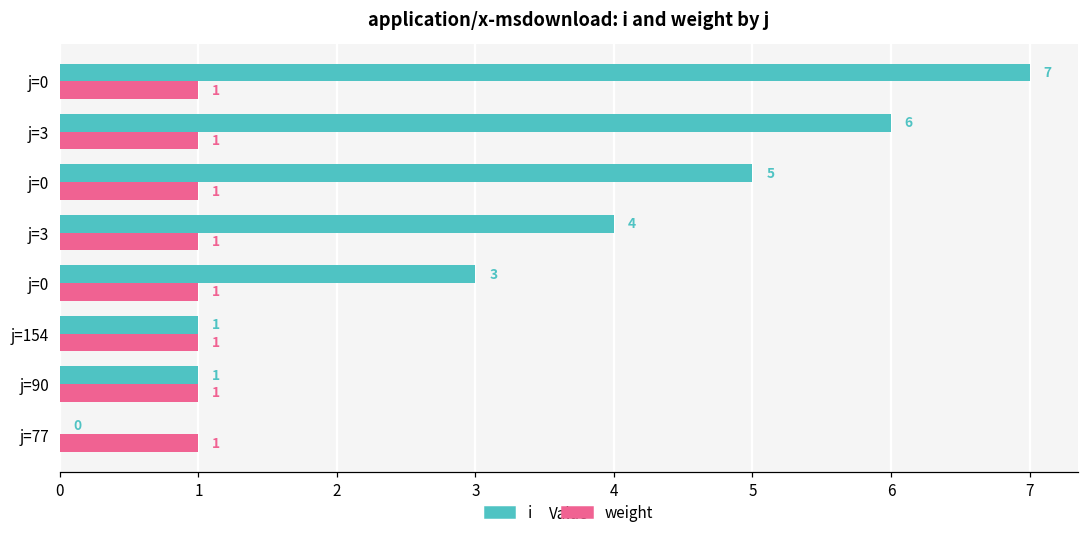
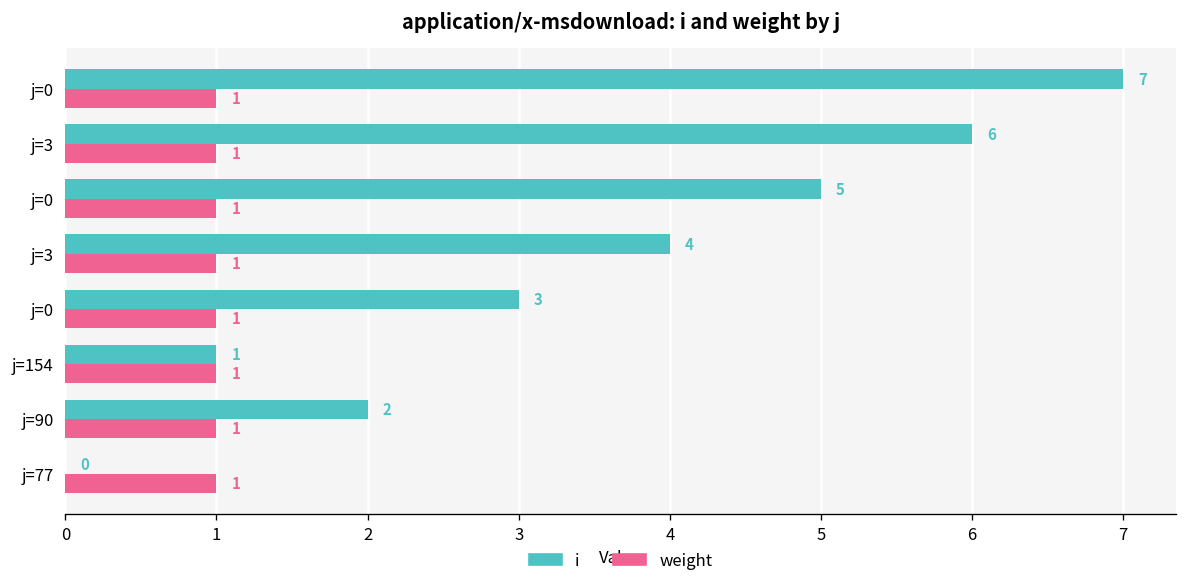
i, j=90: 1 -> 2
